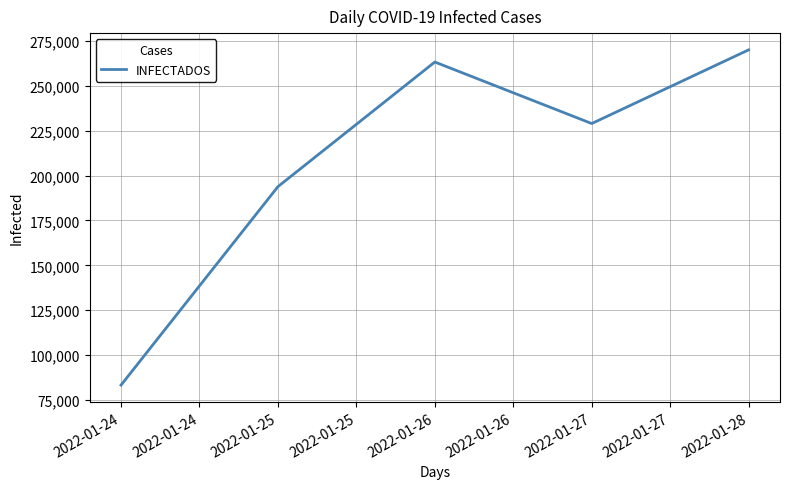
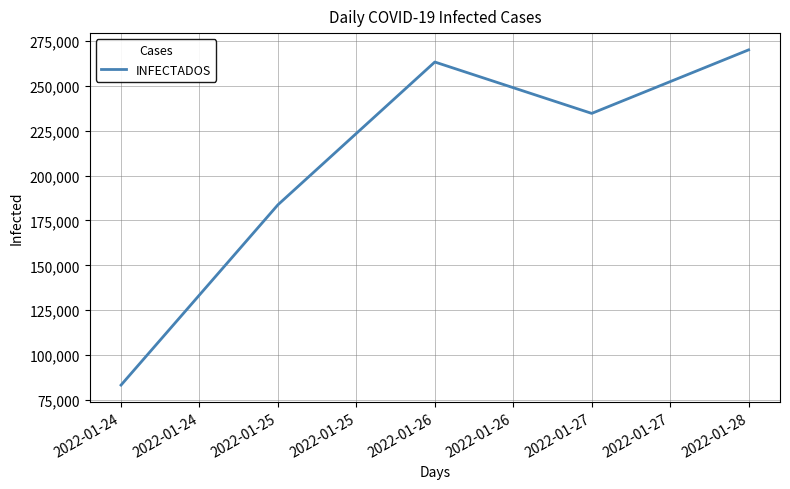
2022-01-25: 194,000 -> 184,000
2022-01-27: 229,000 -> 235,000
